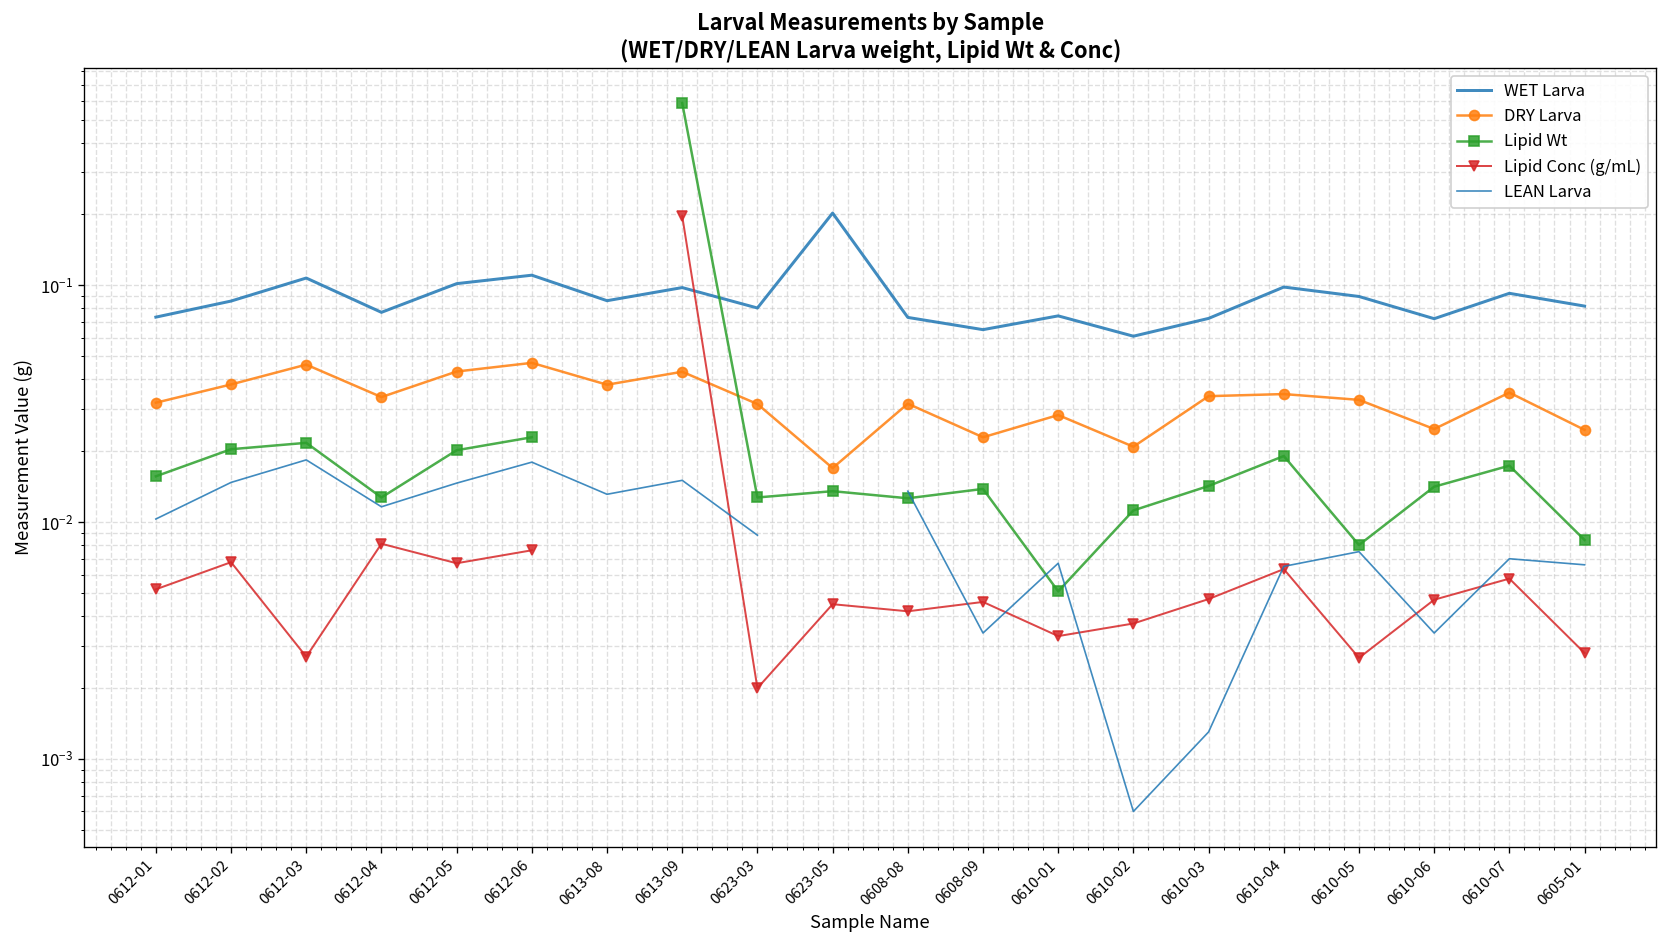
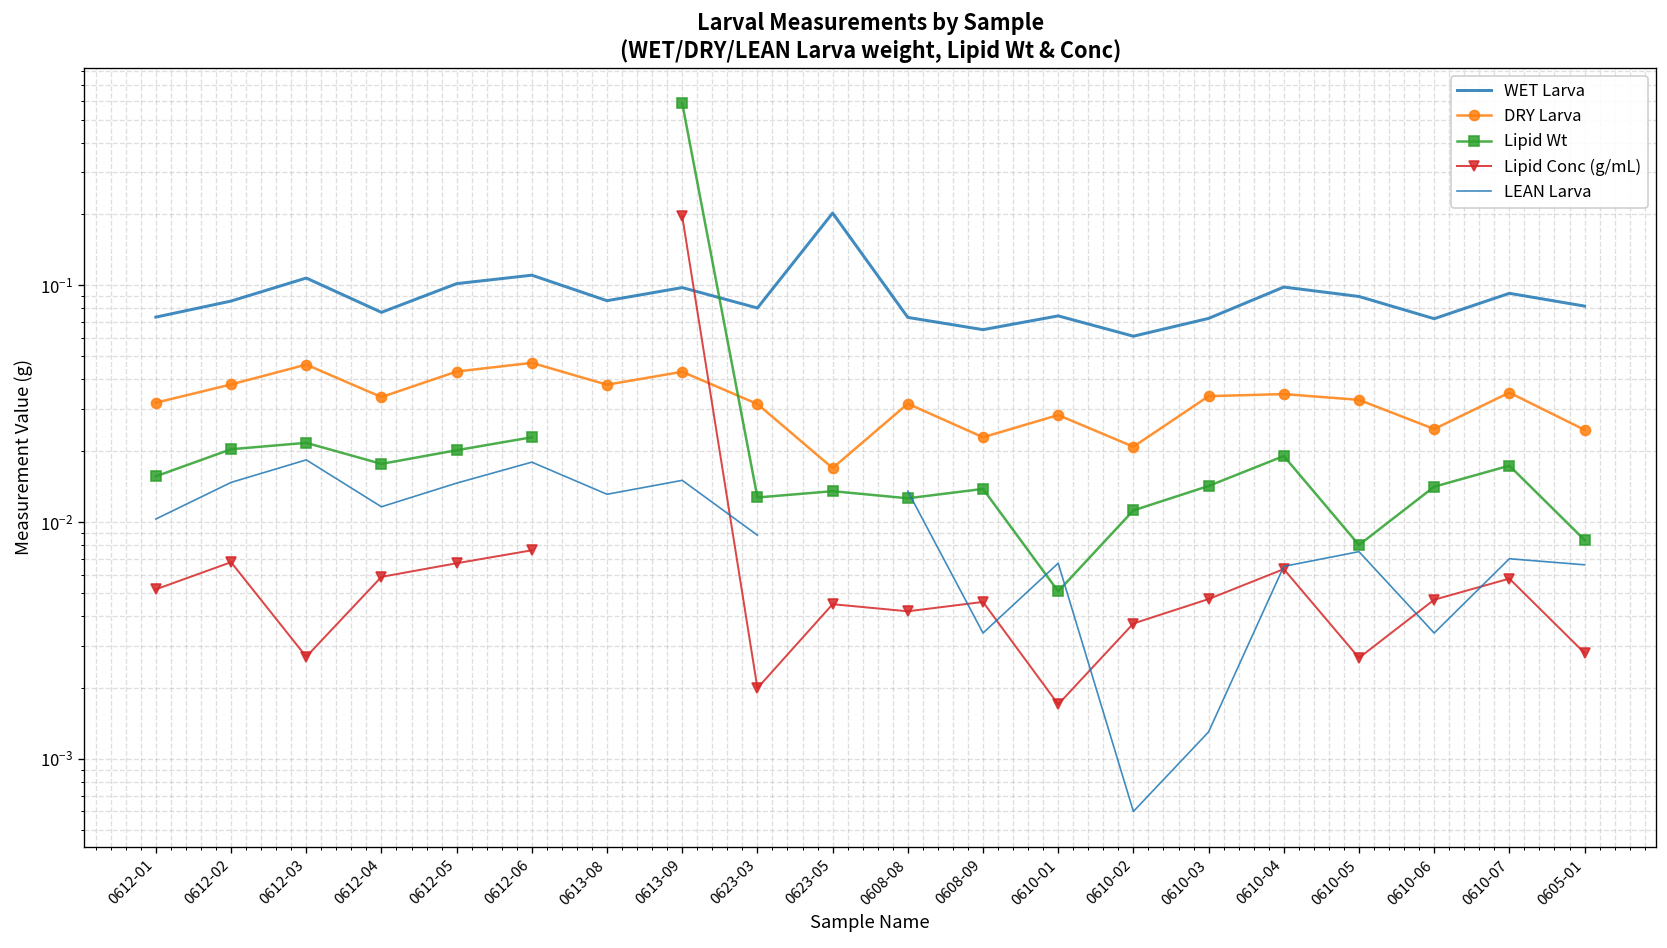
Lipid Wt, 0612-04: 0.013 -> 0.018
Lipid Conc (g/mL), 0612-04: 0.0081 -> 0.0059
Lipid Conc (g/mL), 0610-01: 0.0033 -> 0.0017
